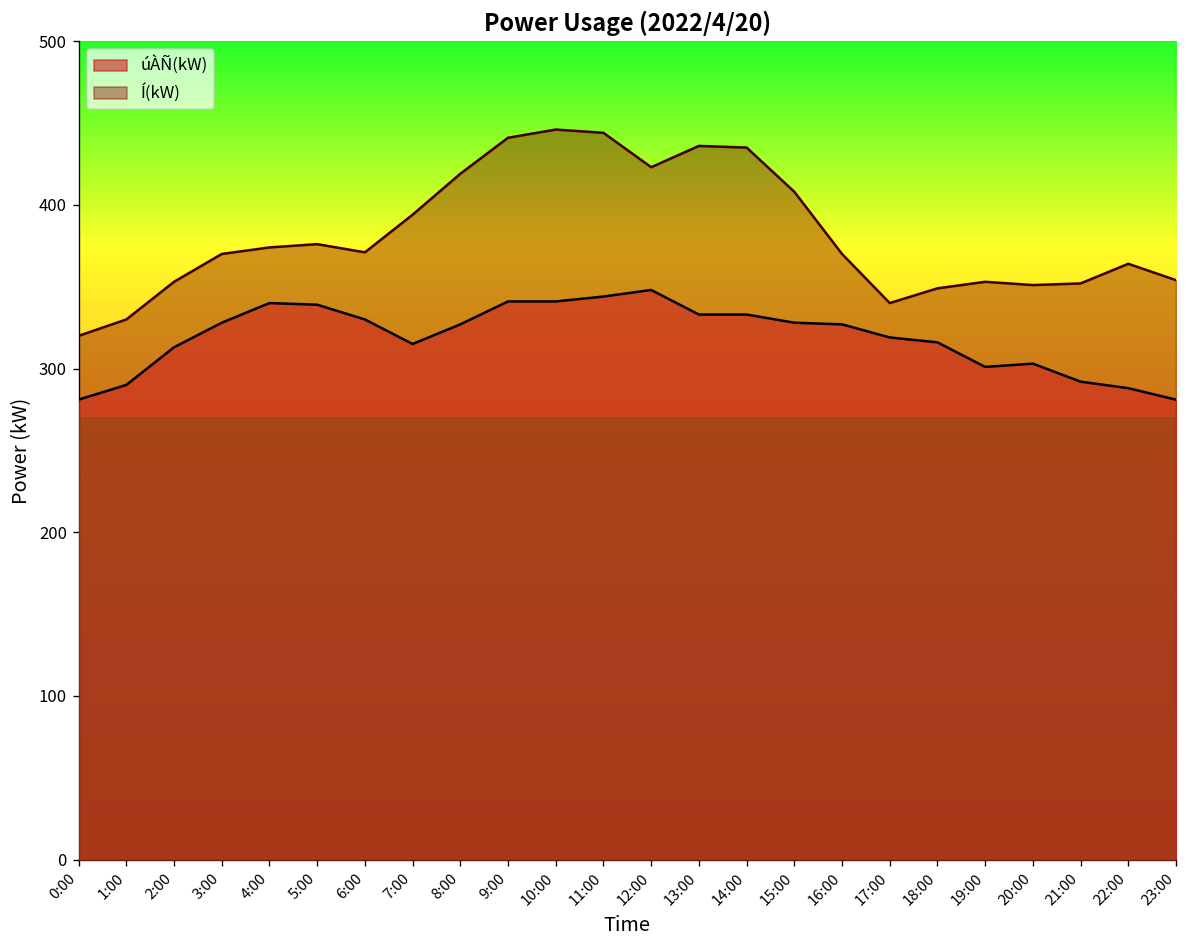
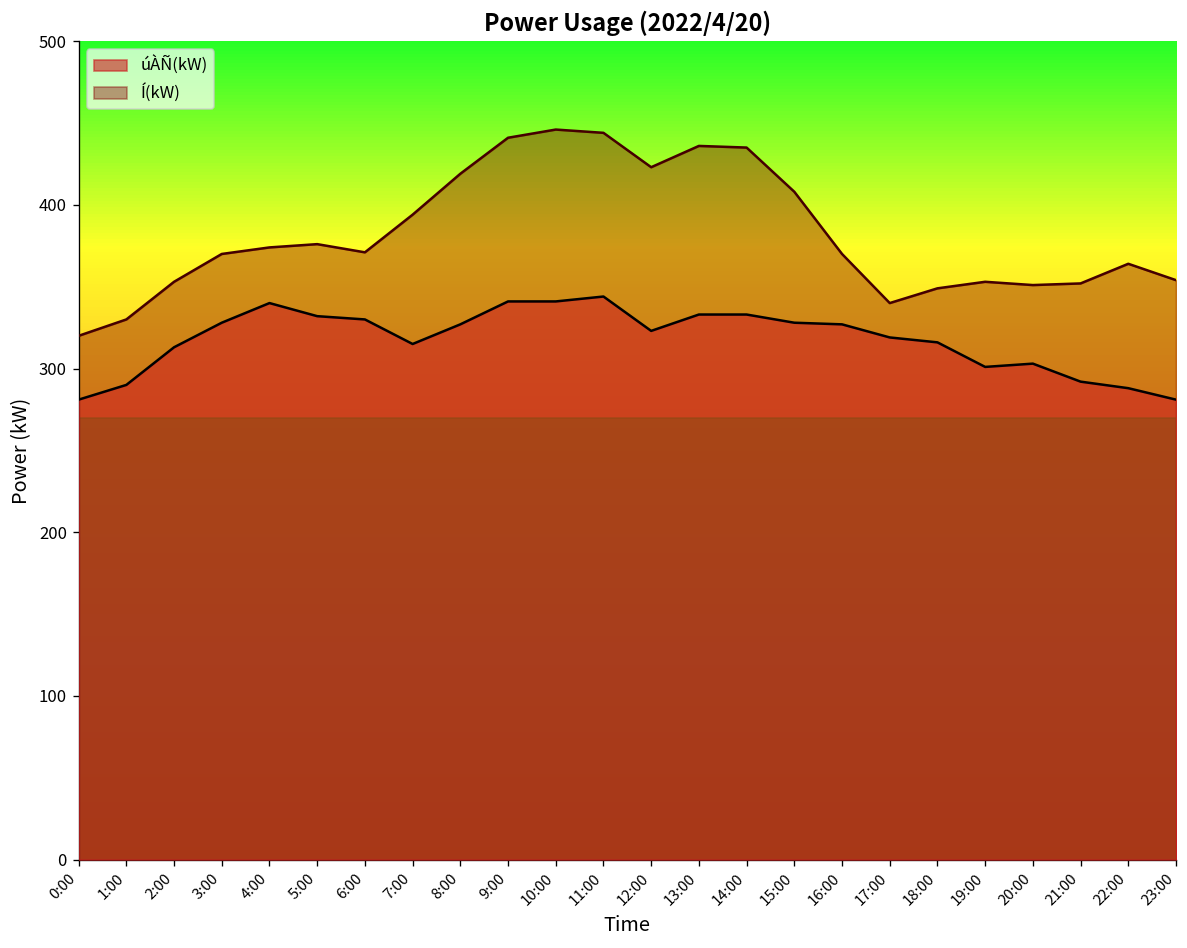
úÀÑ(kW), 5:00: 339 -> 332
úÀÑ(kW), 12:00: 348 -> 323
